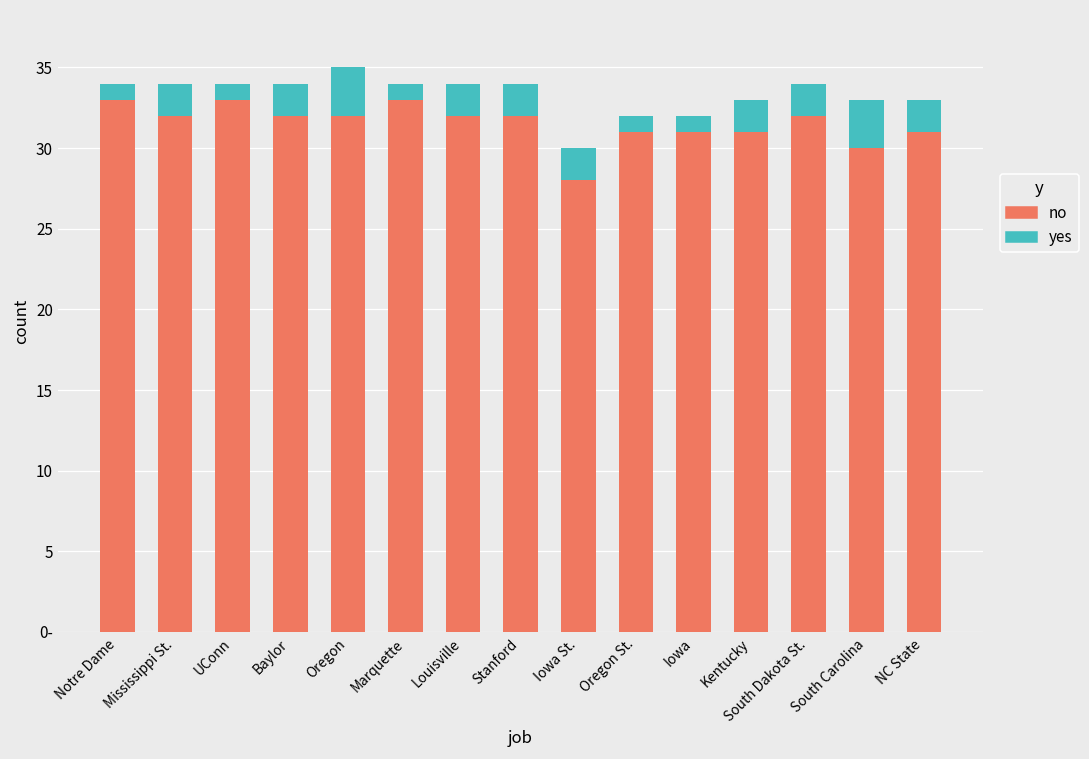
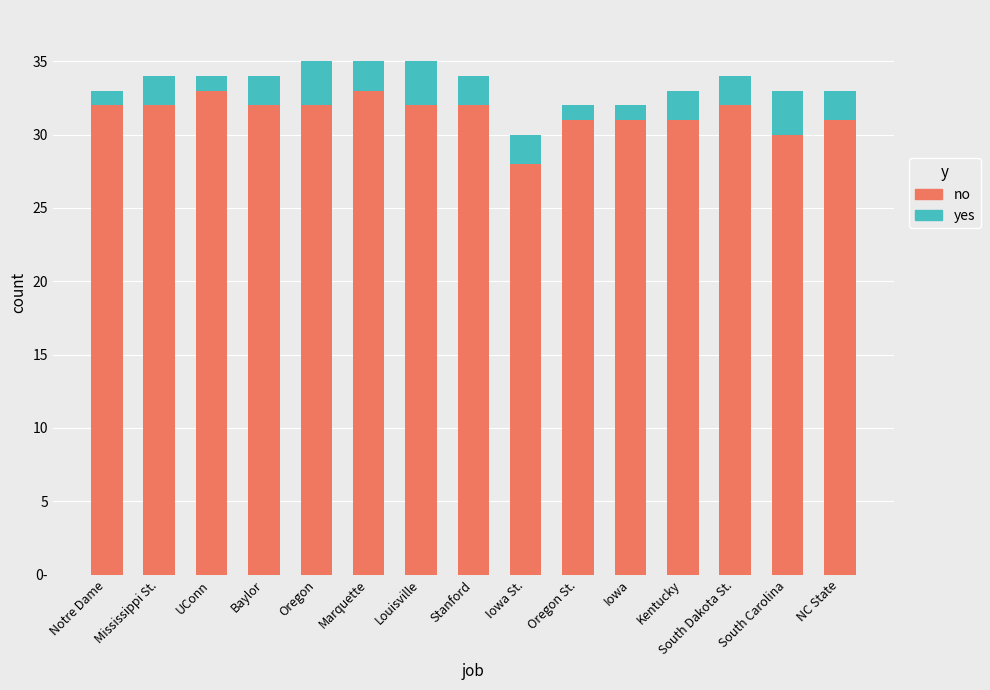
no, Notre Dame: 33 -> 32
yes, Marquette: 1 -> 2
yes, Louisville: 2 -> 3
